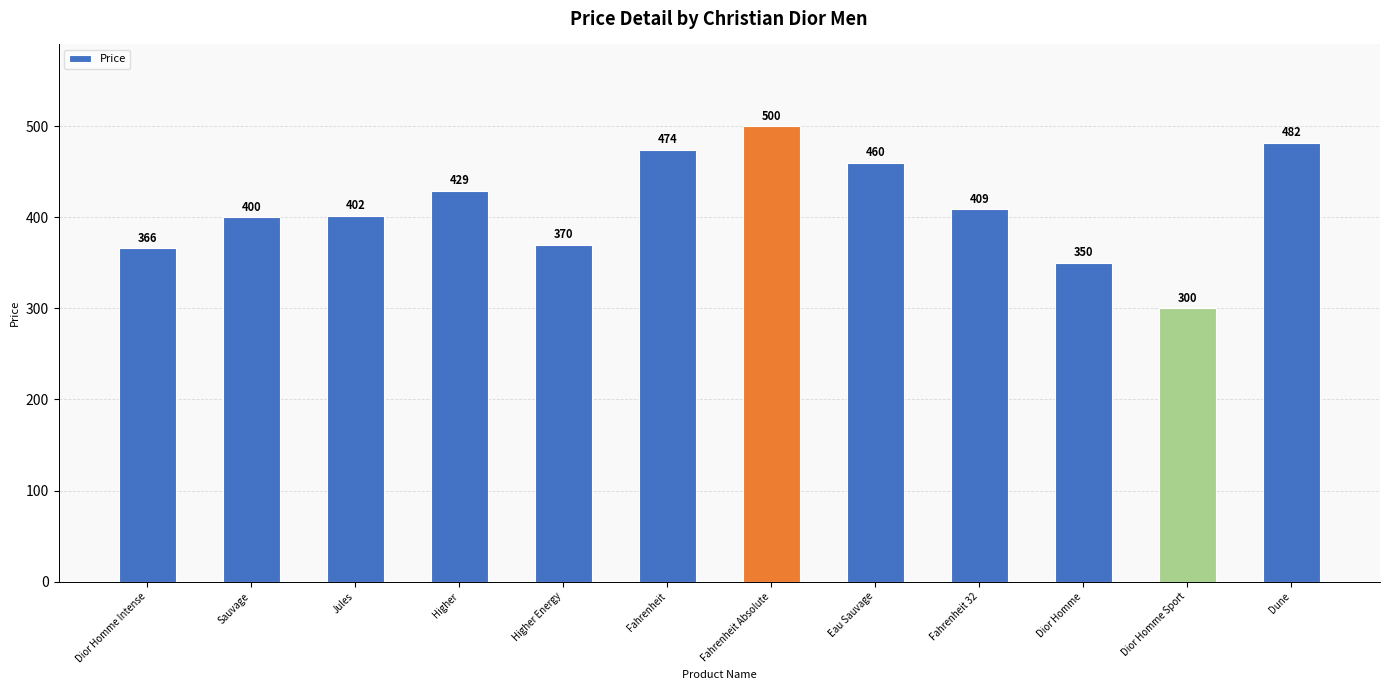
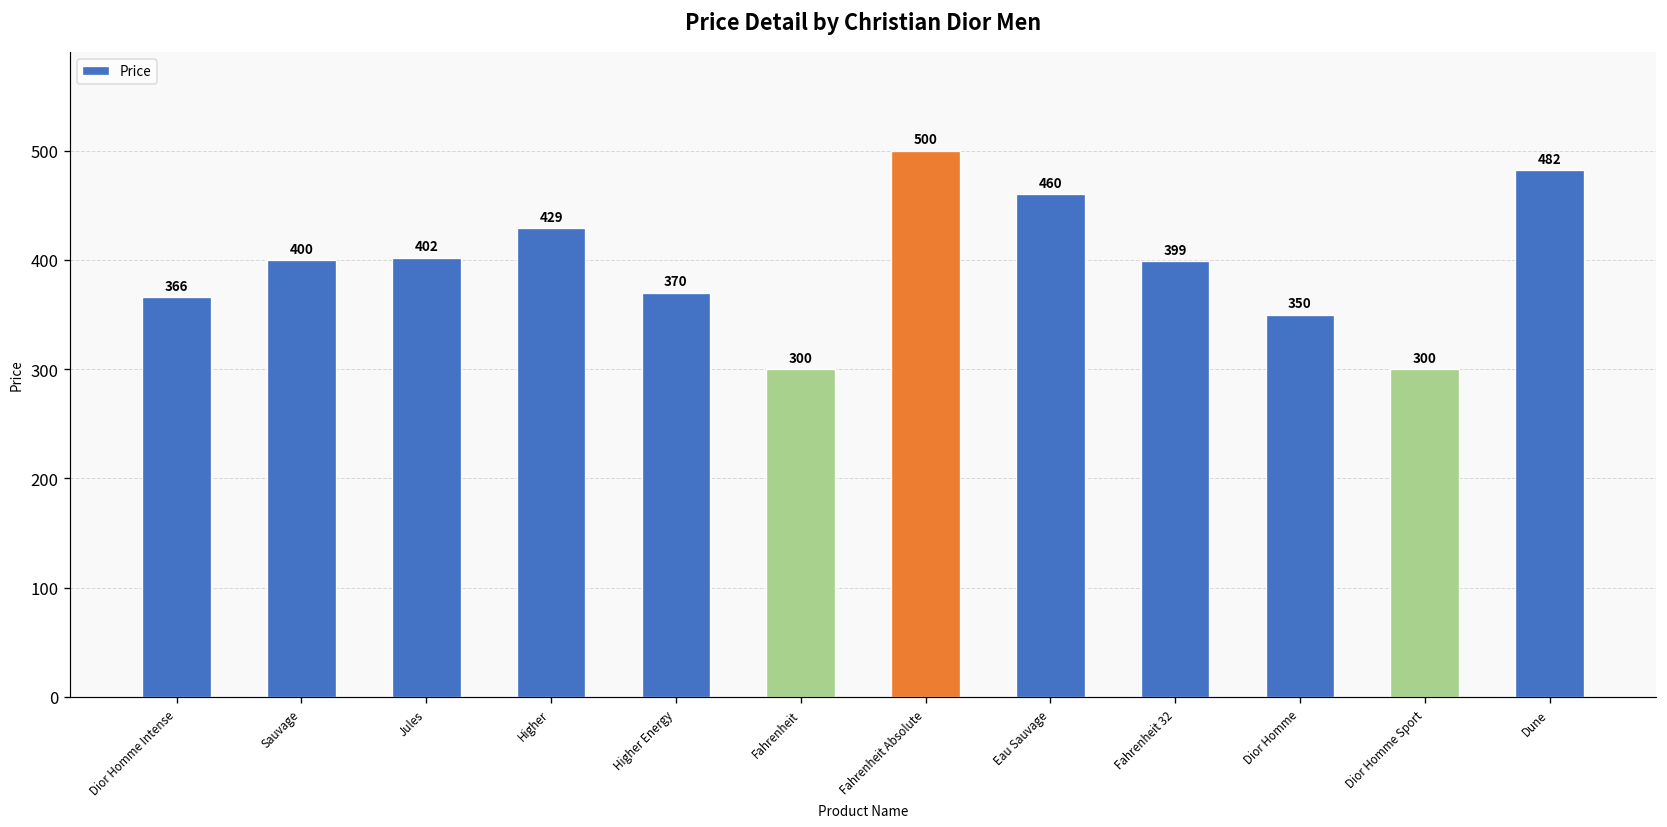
Fahrenheit: 474 -> 300
Fahrenheit 32: 409 -> 399
